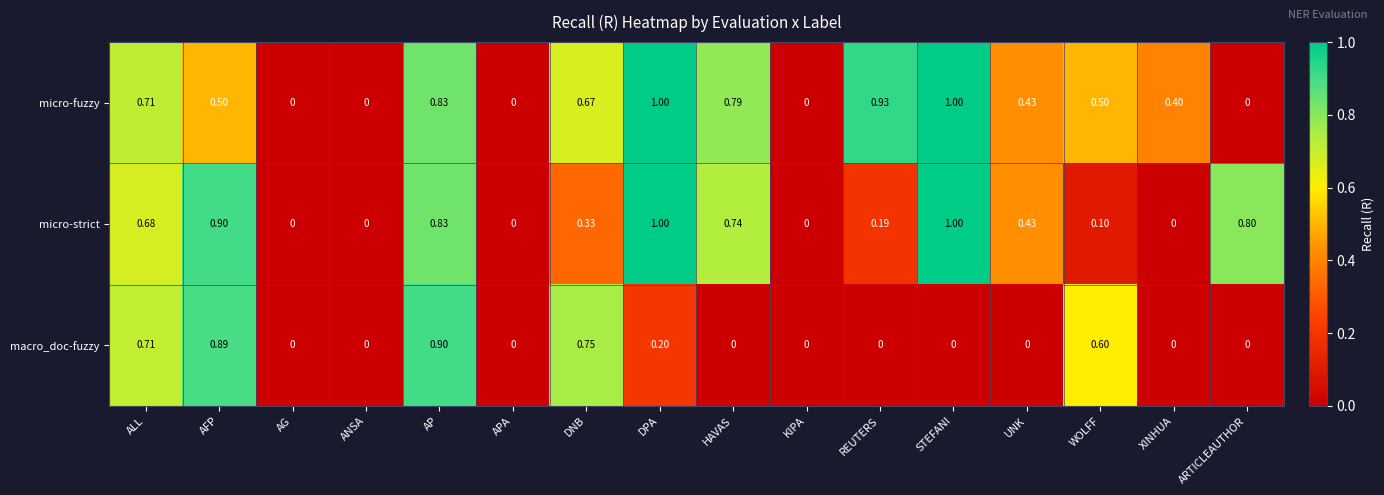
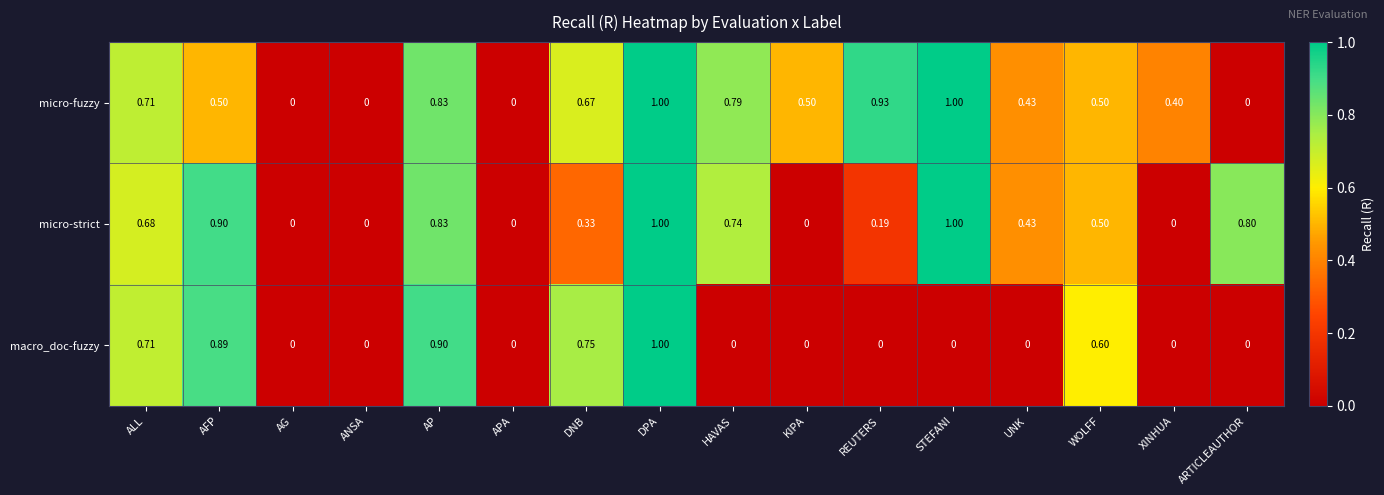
micro-fuzzy, KIPA: 0 -> 0.50
micro-strict, WOLFF: 0.10 -> 0.50
macro_doc-fuzzy, DPA: 0.20 -> 1.00
